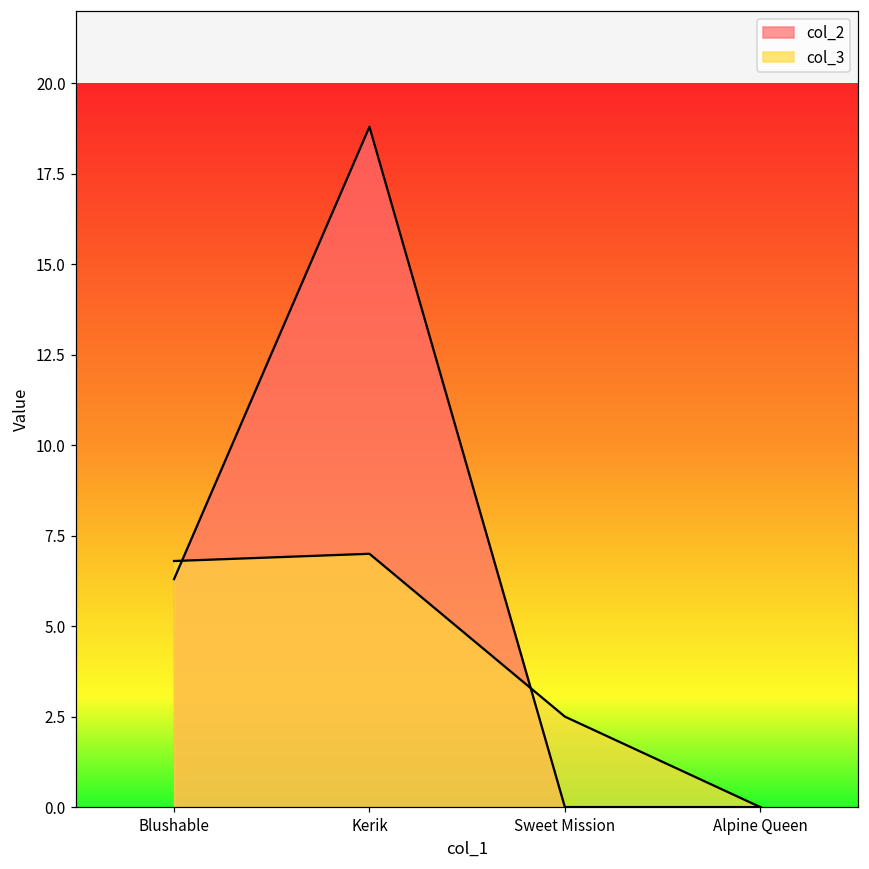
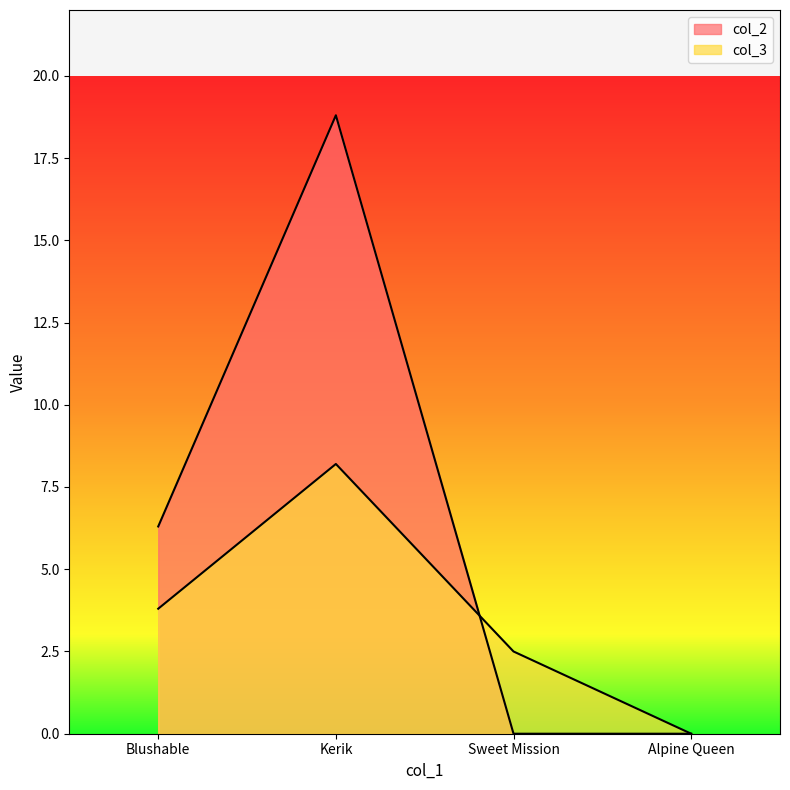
col_3, Blushable: 6.8 -> 3.8
col_3, Kerik: 7.0 -> 8.2
